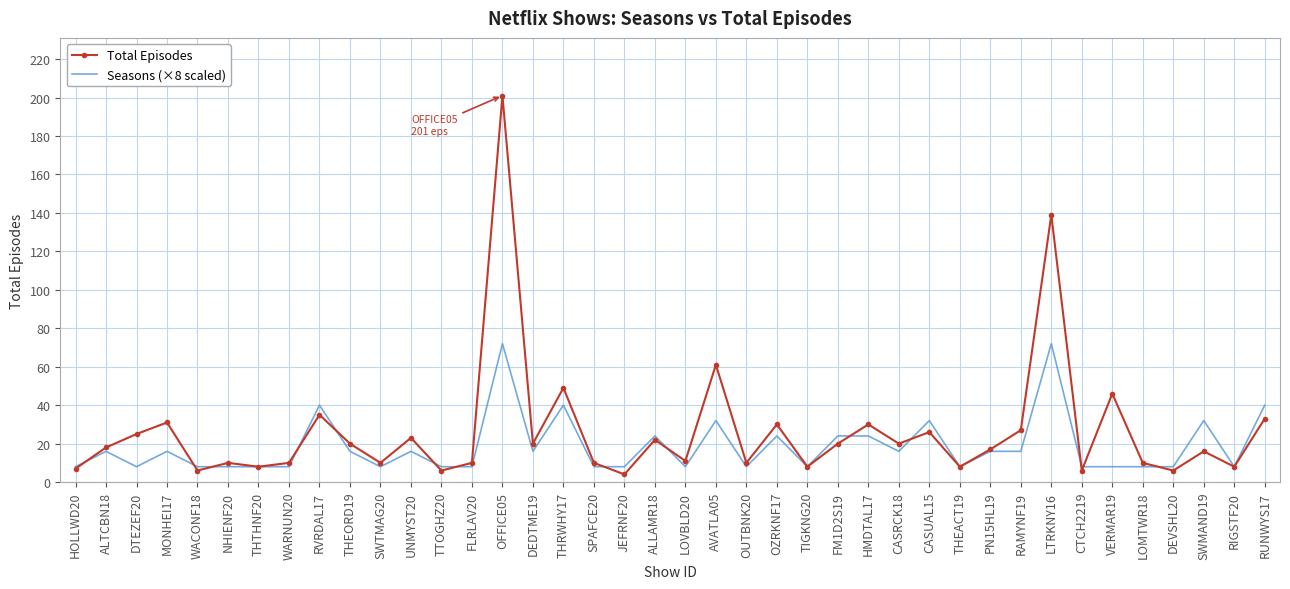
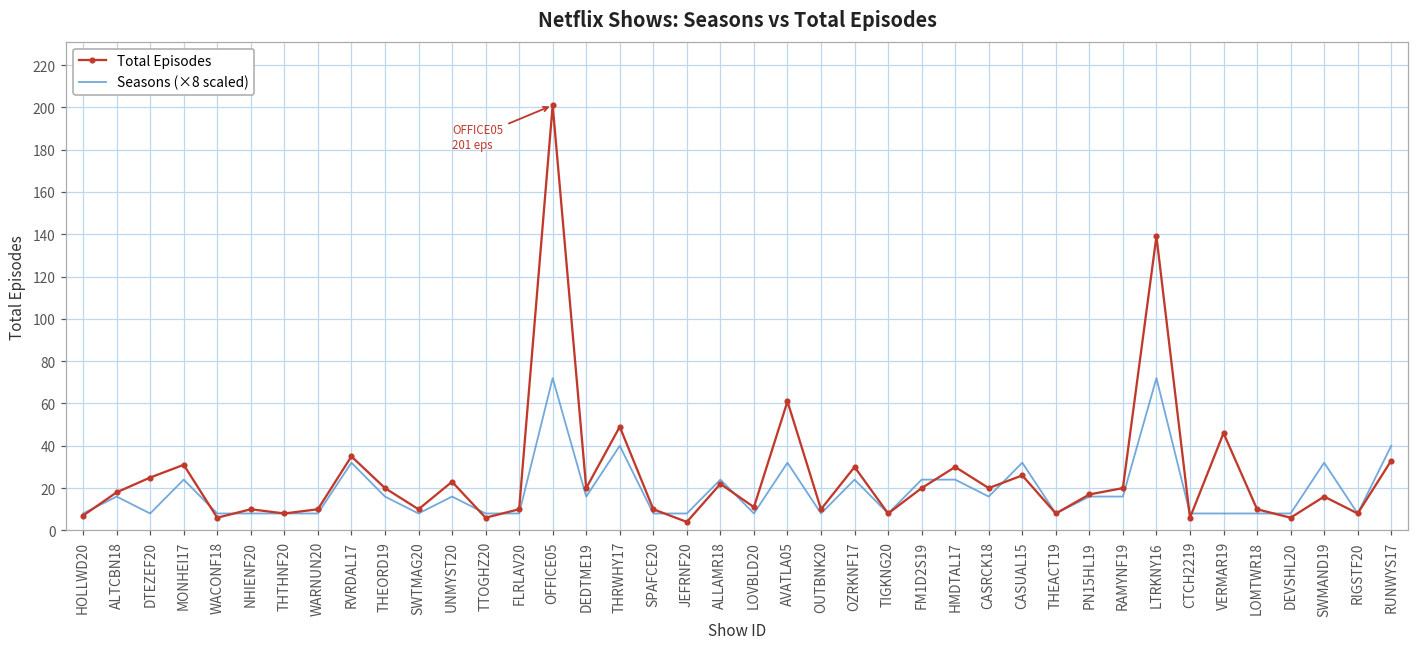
Seasons (×8 scaled), MONHEI17: 16 -> 24
Seasons (×8 scaled), RVRDAL17: 40 -> 32
Total Episodes, RAMYNF19: 27 -> 20
